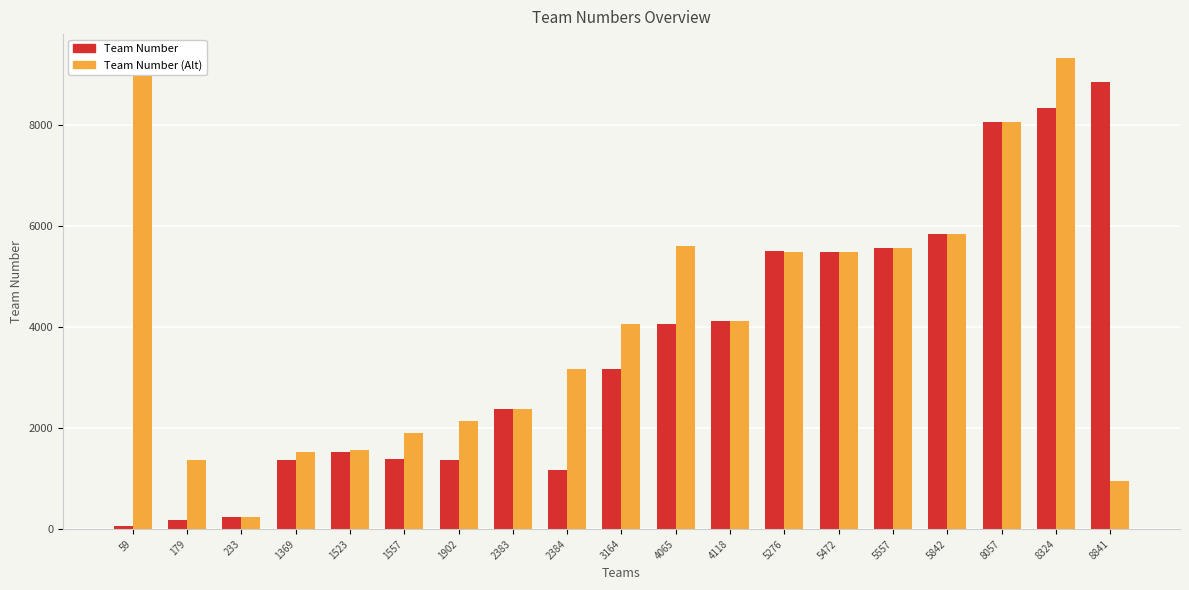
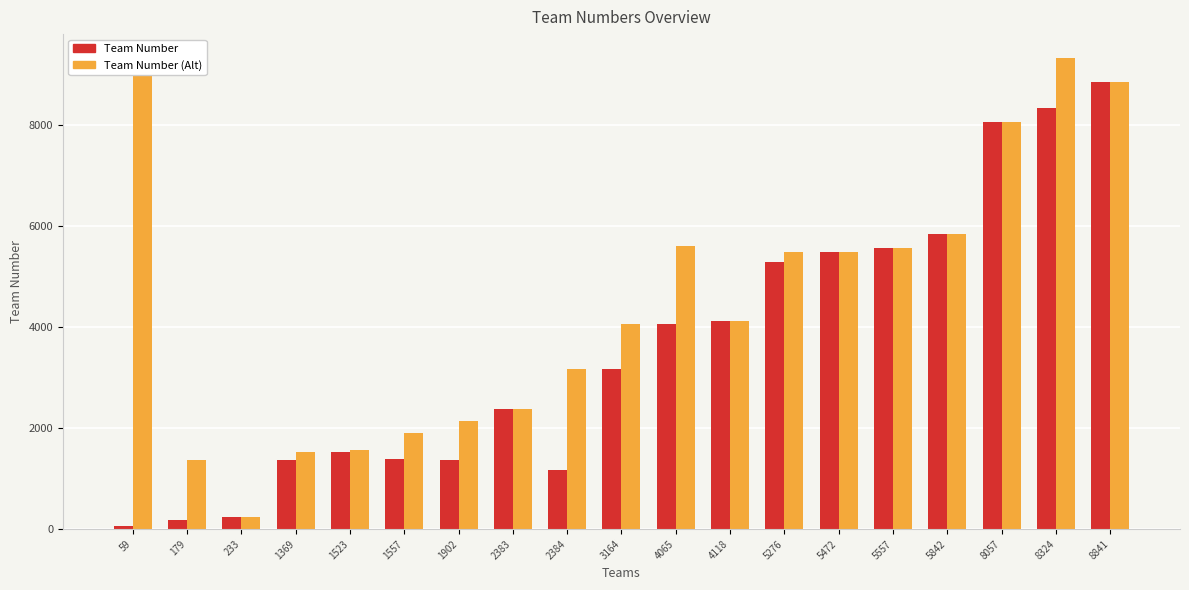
Team Number, 5276: 5500 -> 5300
Team Number (Alt), 8841: 900 -> 8800
